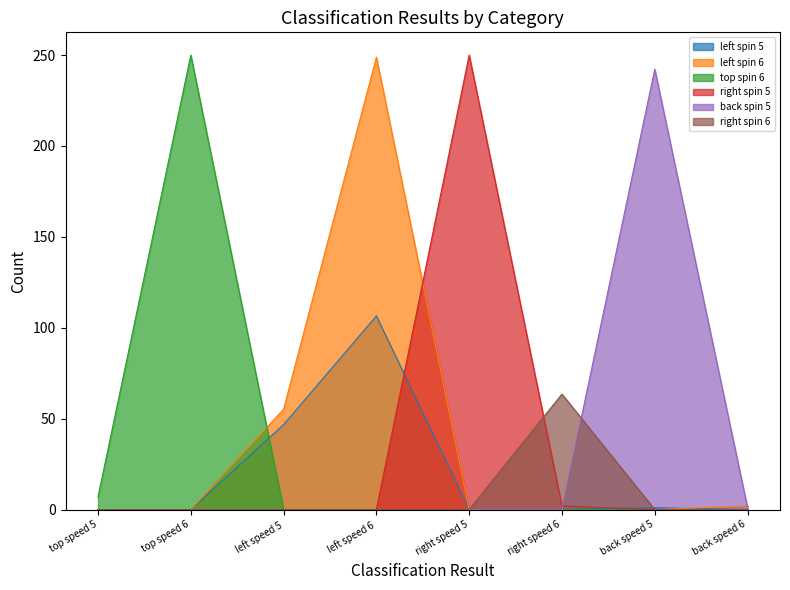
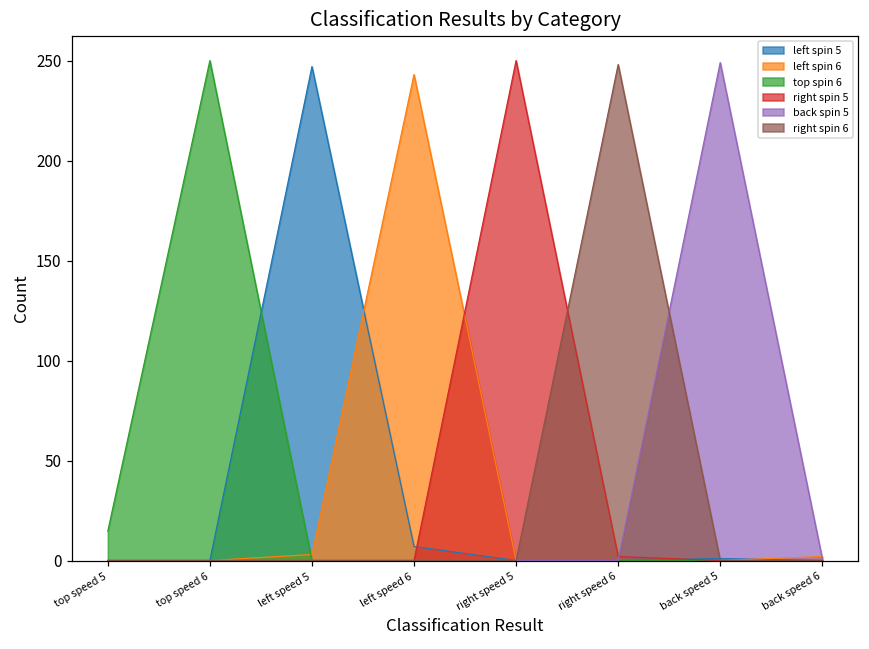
top spin 6, top speed 5: 7 -> 15
left spin 5, left speed 5: 47 -> 247
left spin 6, left speed 5: 55 -> 3
left spin 5, left speed 6: 107 -> 7
left spin 6, left speed 6: 249 -> 243
right spin 6, right speed 6: 64 -> 248
back spin 5, back speed 5: 242 -> 249
